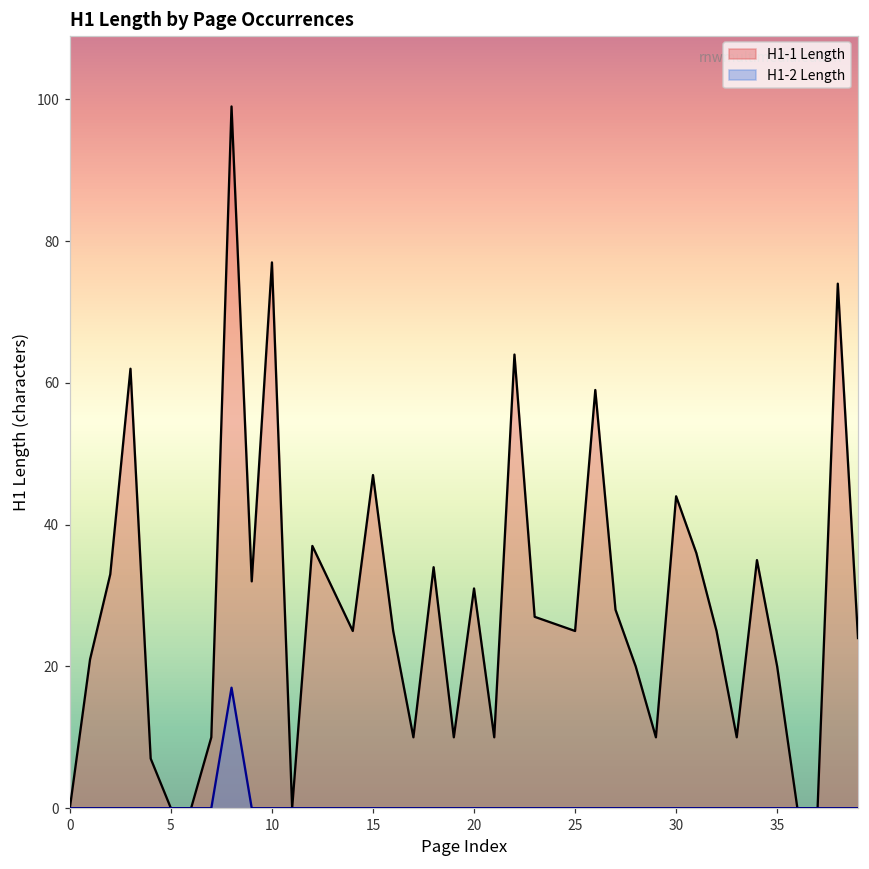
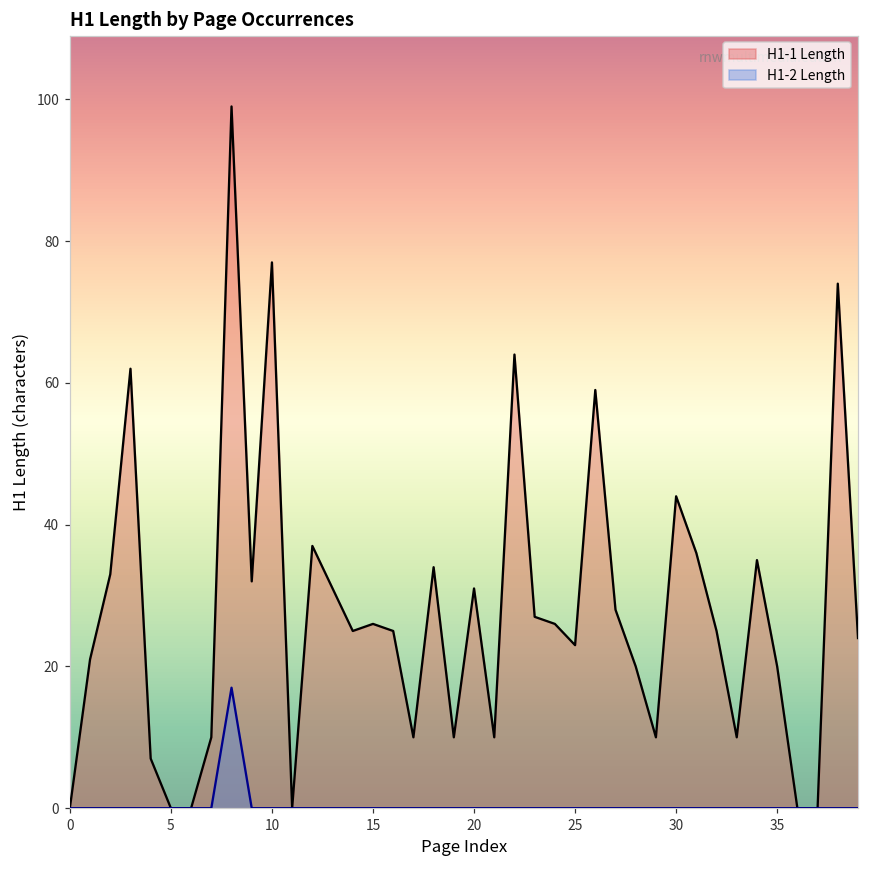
H1-1 Length, 15: 47 -> 26
H1-1 Length, 25: 25 -> 23
